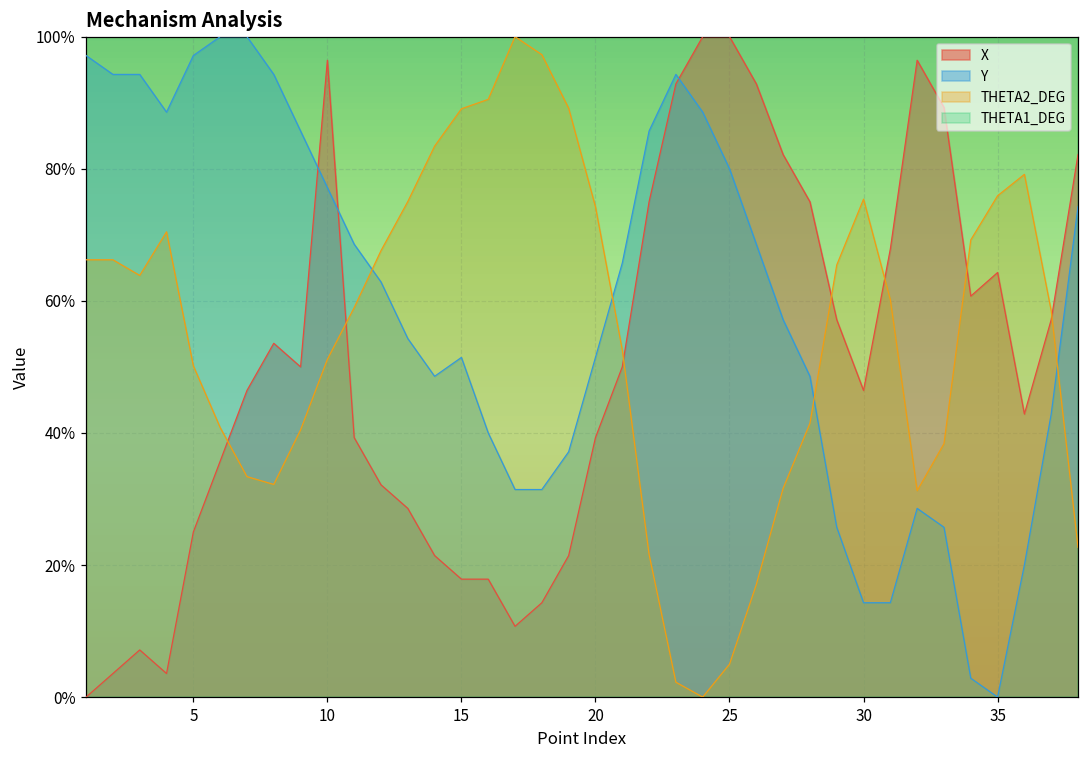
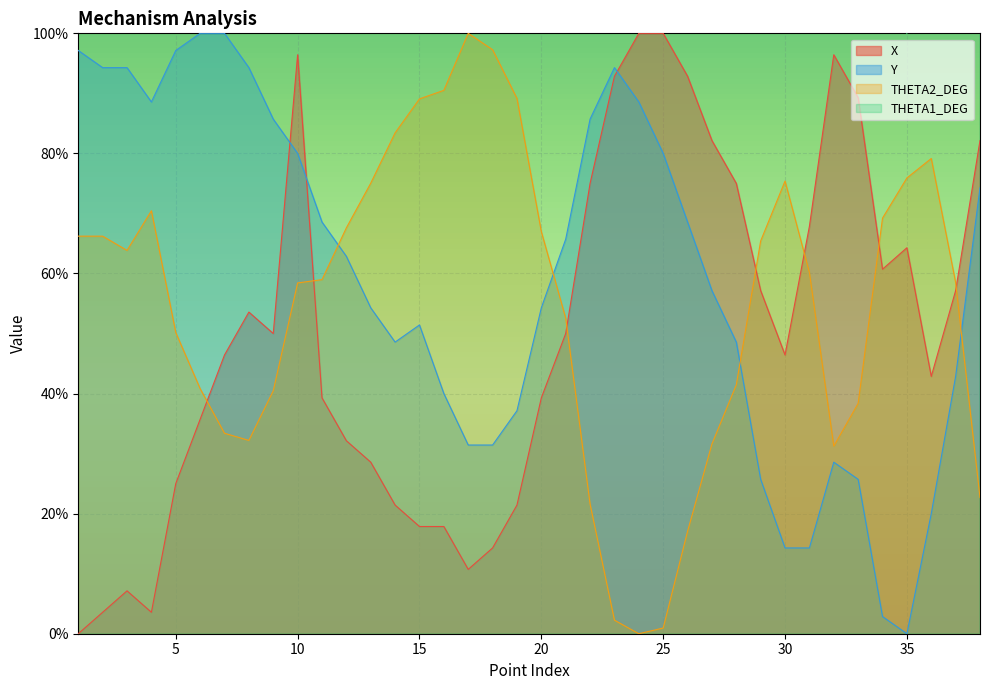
Y, 10: 77% -> 80%
THETA2_DEG, 10: 51% -> 58%
Y, 20: 51% -> 54%
THETA2_DEG, 20: 74% -> 67%
THETA2_DEG, 25: 5% -> 1%
